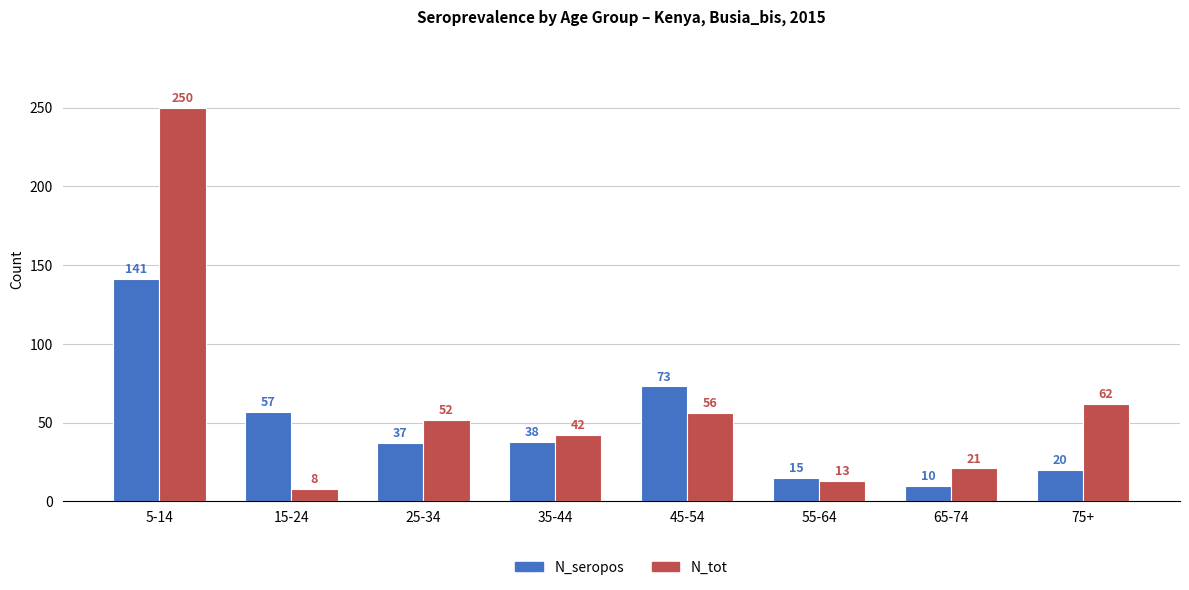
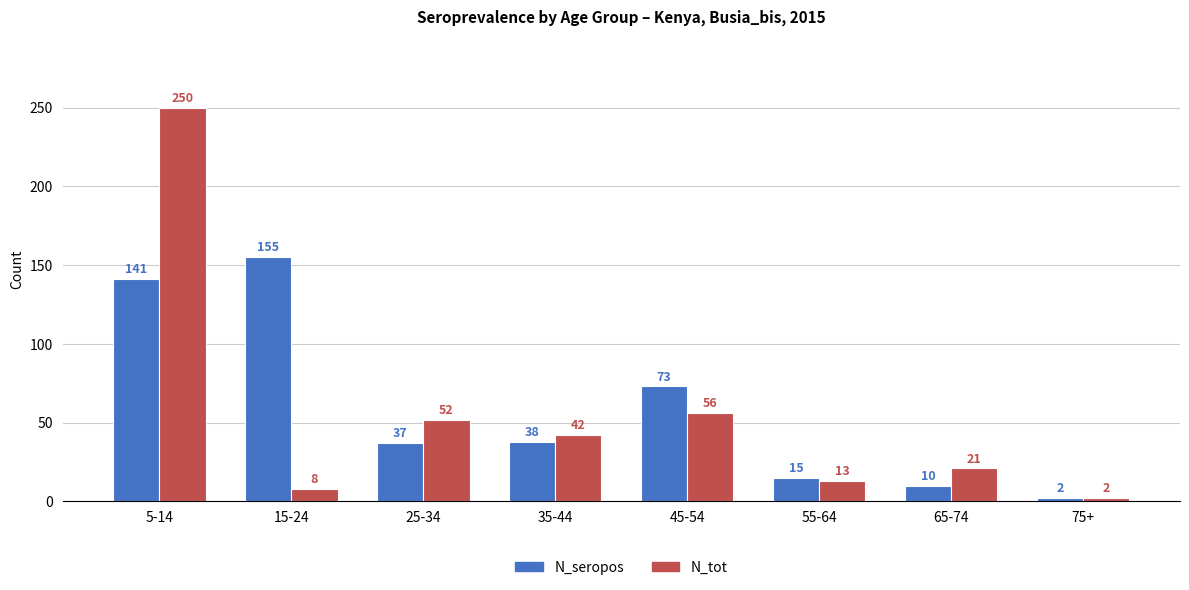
N_seropos, 15-24: 57 -> 155
N_seropos, 75+: 20 -> 2
N_tot, 75+: 62 -> 2
